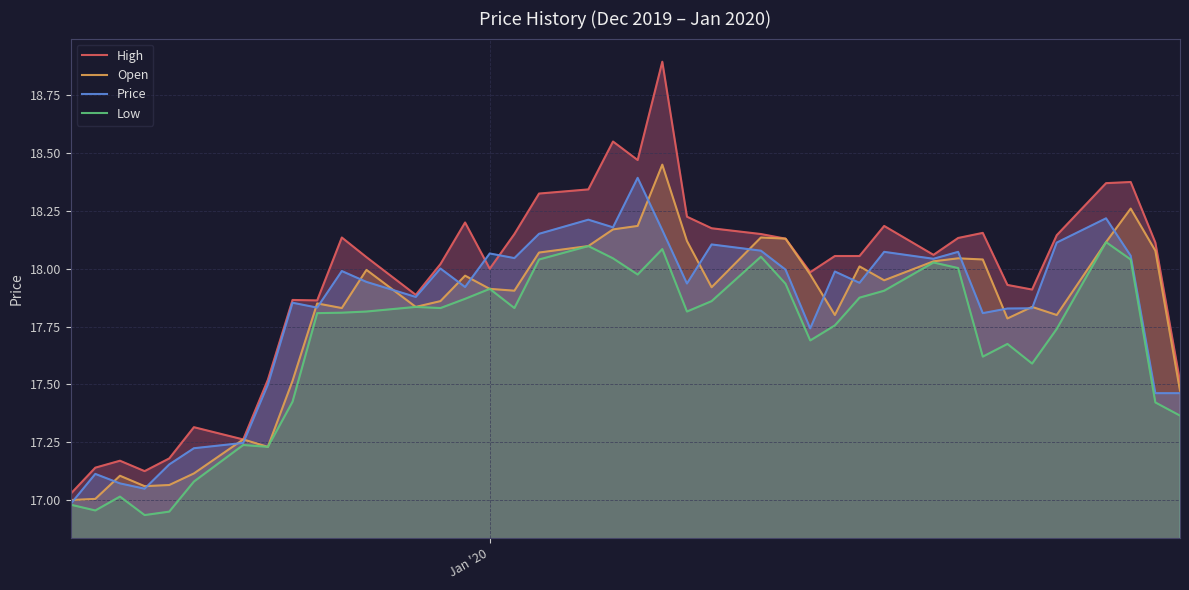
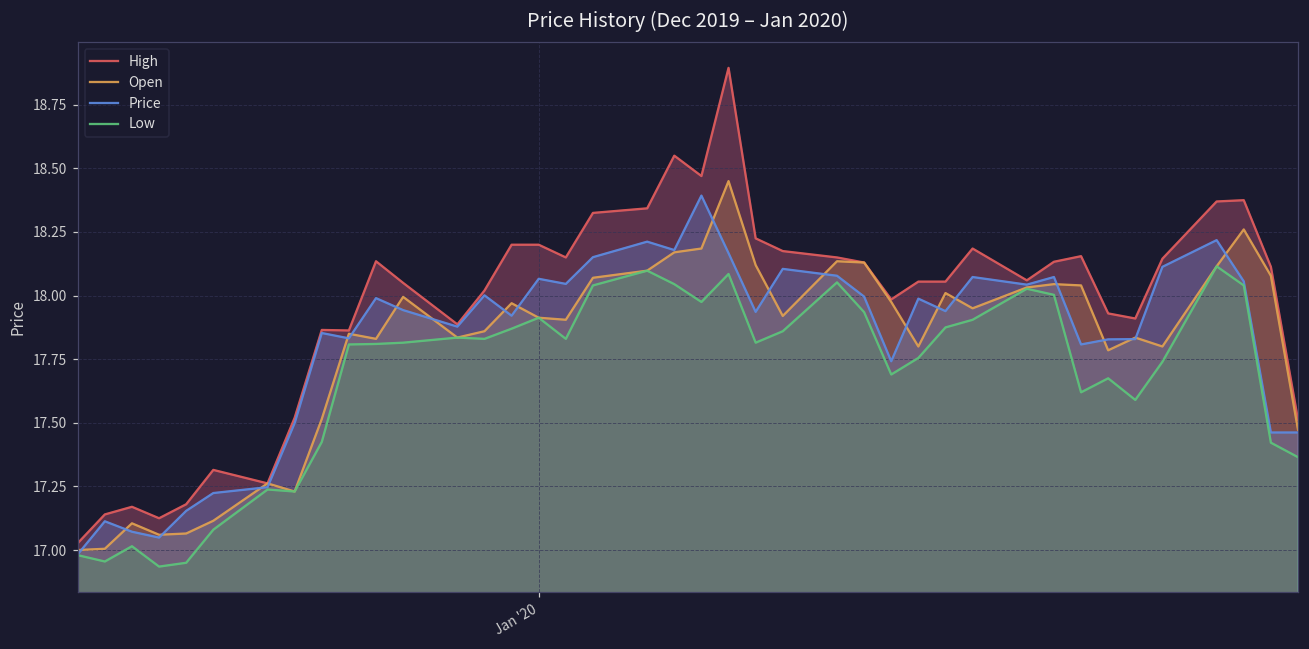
High, Jan '20: 18.0 -> 18.2
